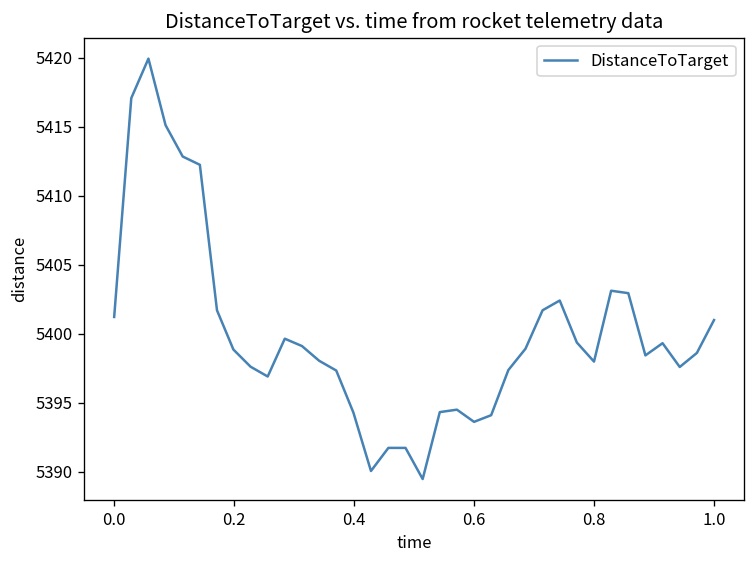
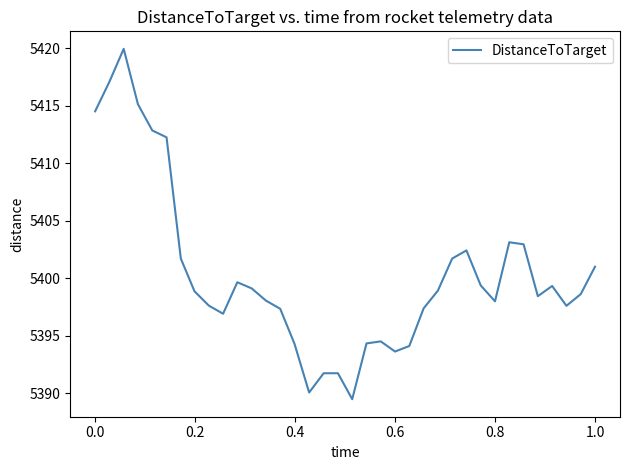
0.0: 5401.2 -> 5414.5
